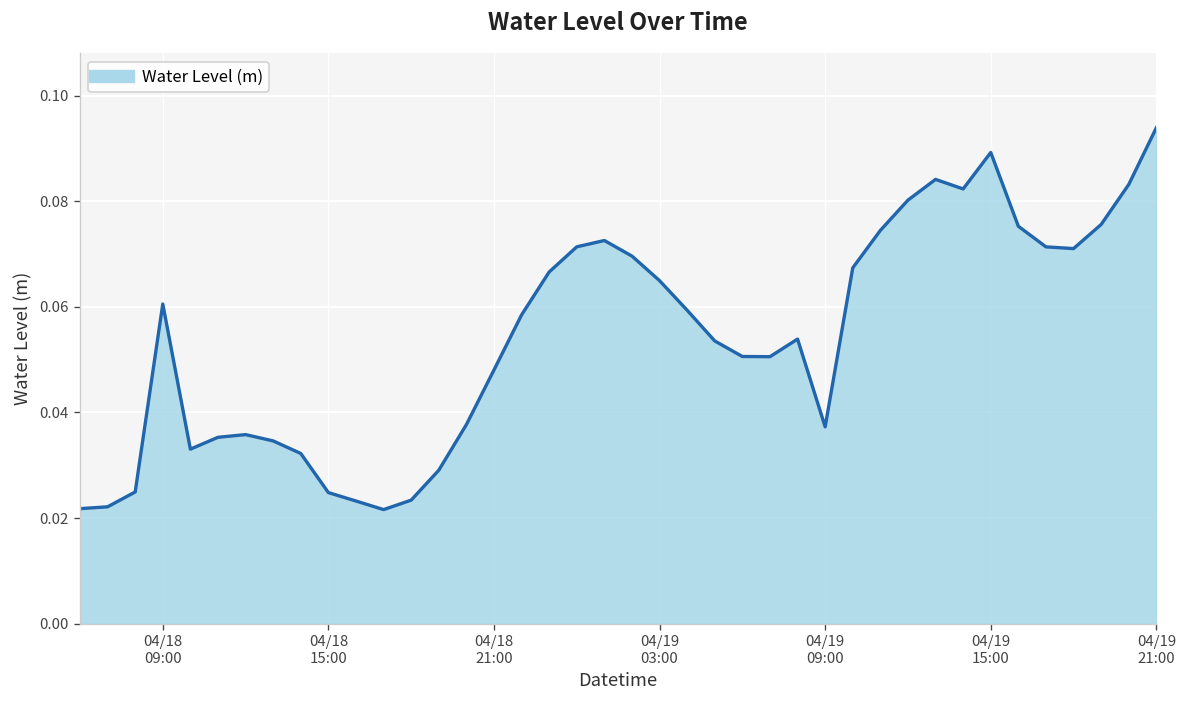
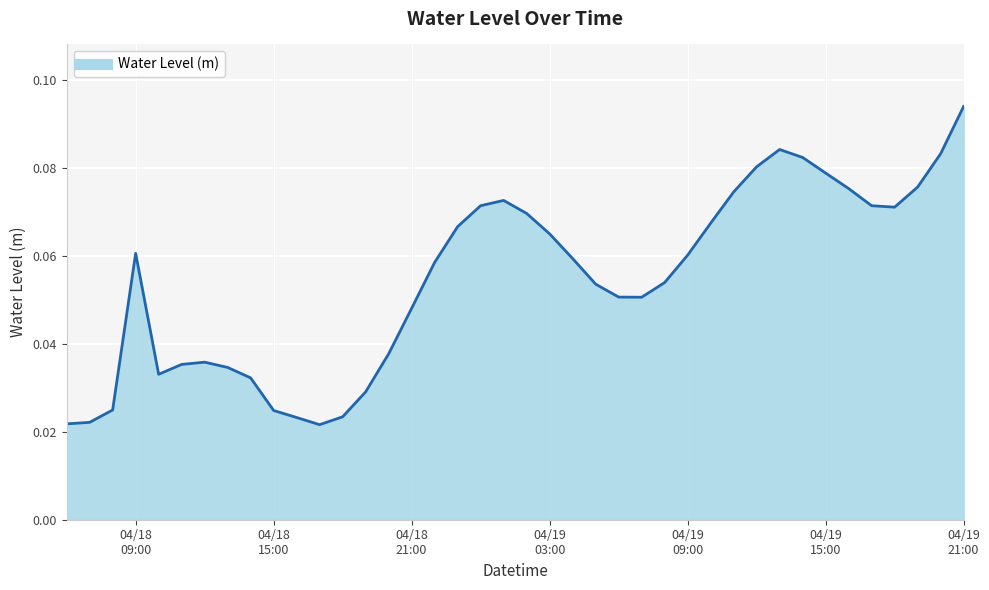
04/19 09:00: 0.037 -> 0.060
04/19 15:00: 0.089 -> 0.079
